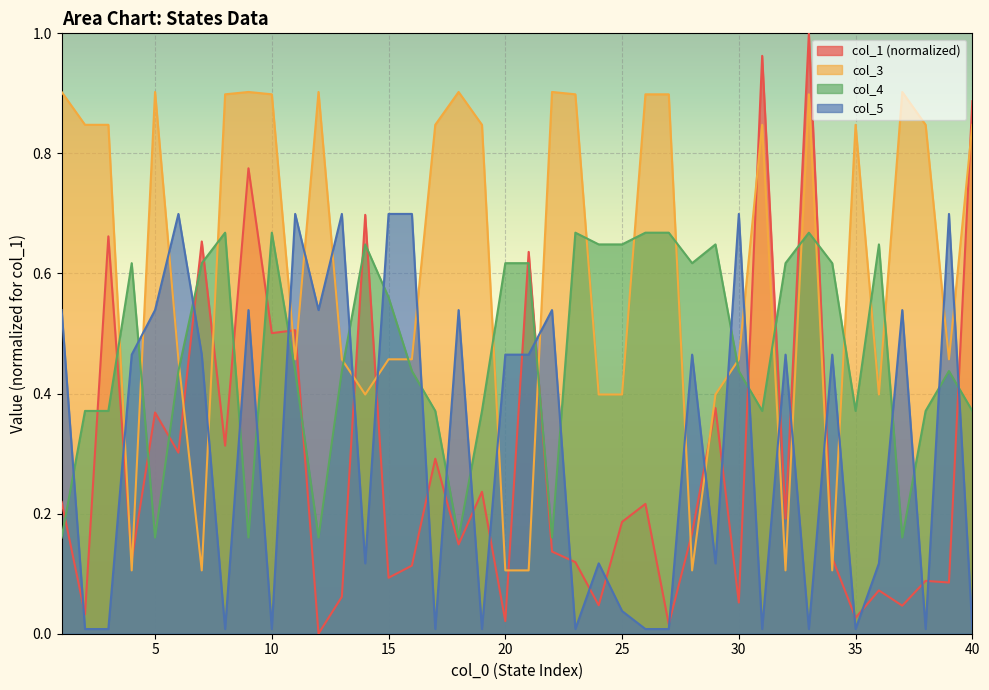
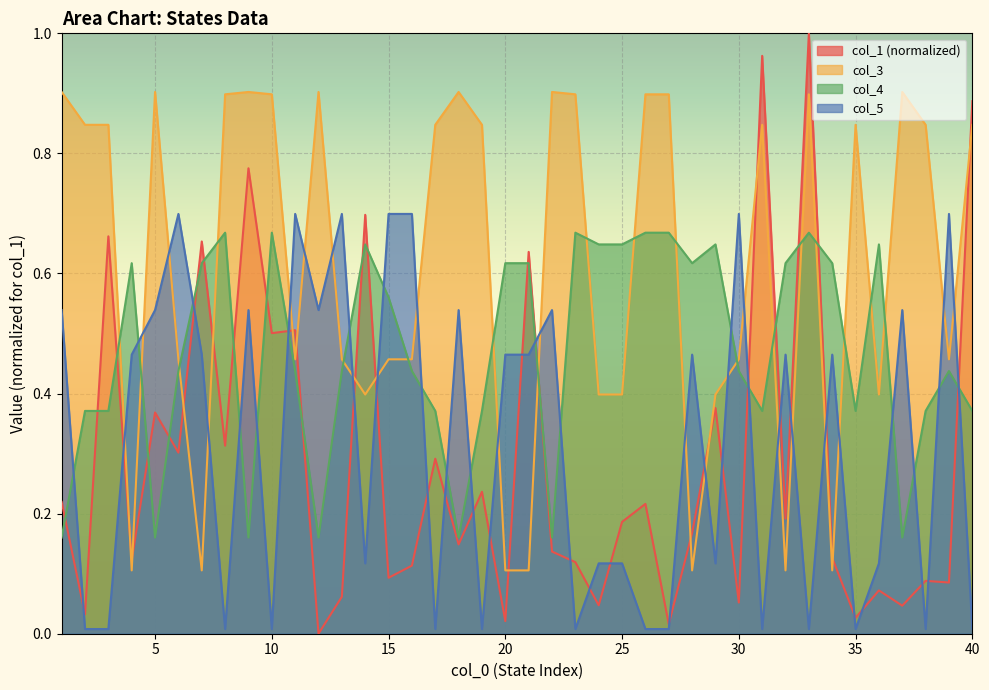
col_5, 25: 0.04 -> 0.12
